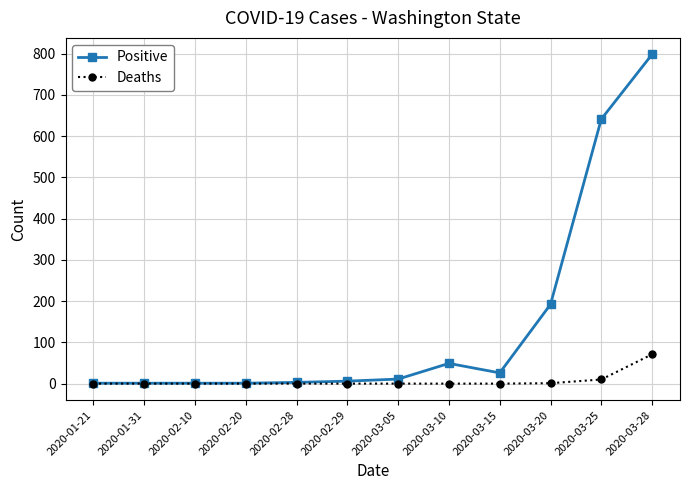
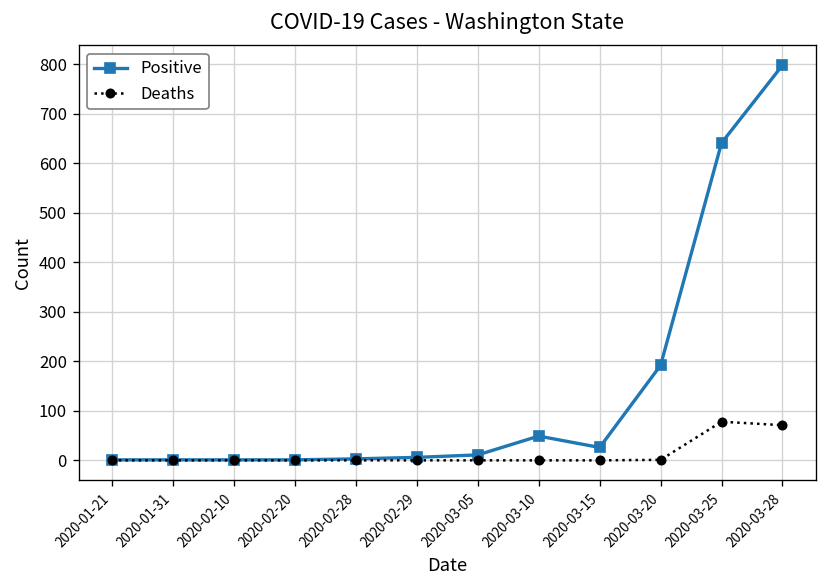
Deaths, 2020-03-25: 10 -> 80
